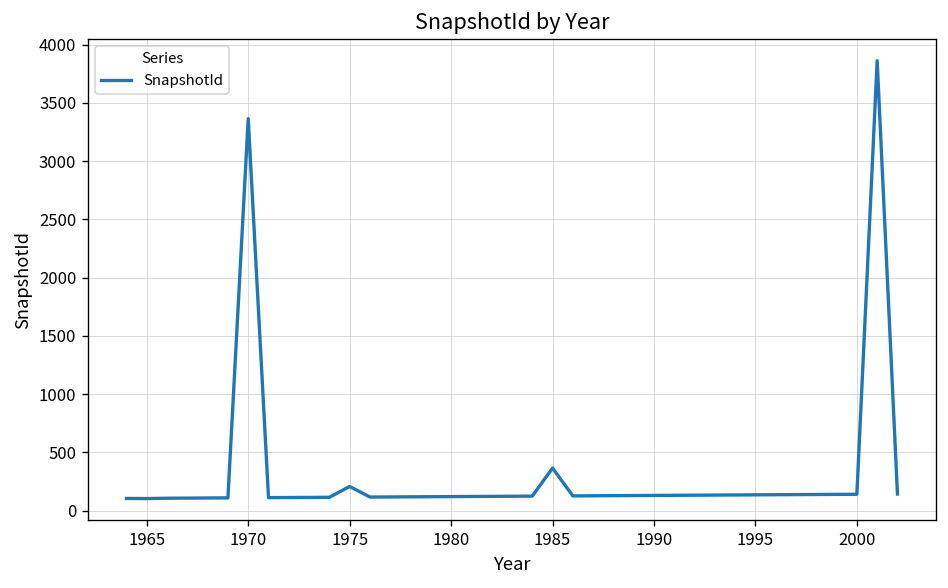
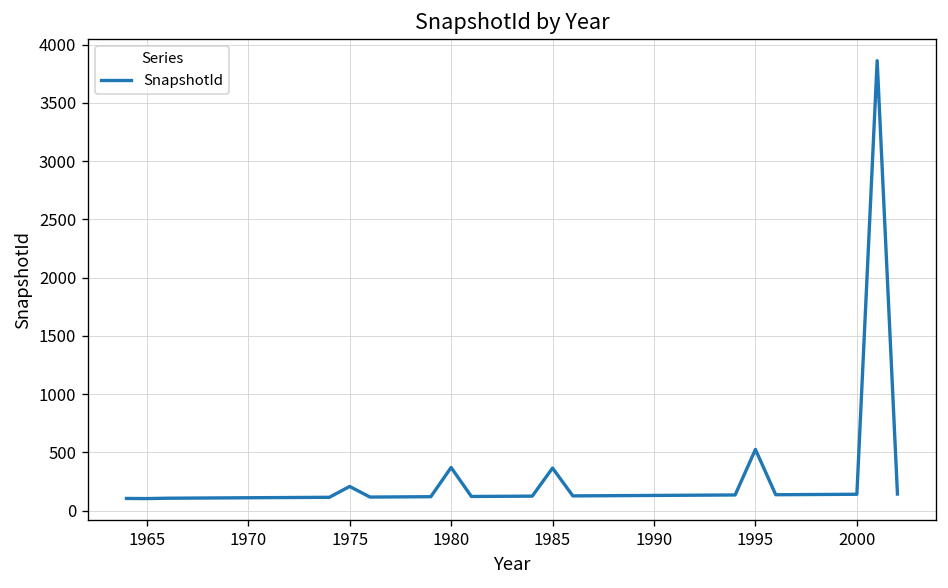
1970: 3400 -> 100
1980: 100 -> 400
1995: 100 -> 500
